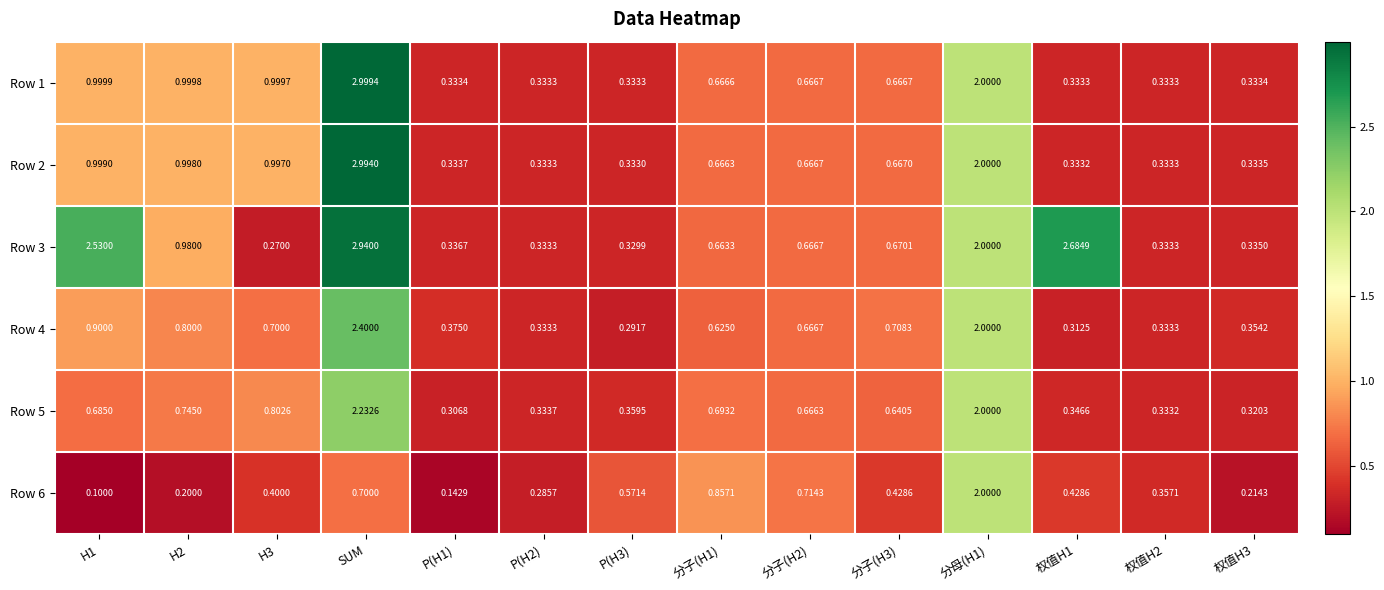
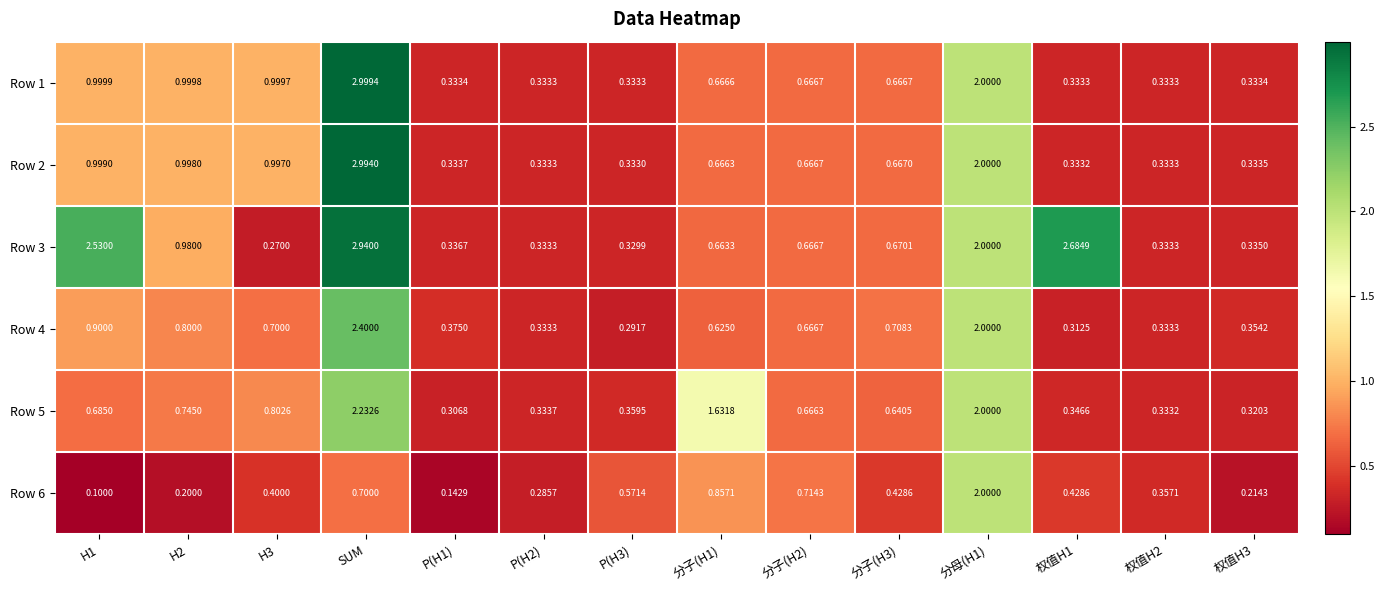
Row 5, 分子(H1): 0.6932 -> 1.6318
